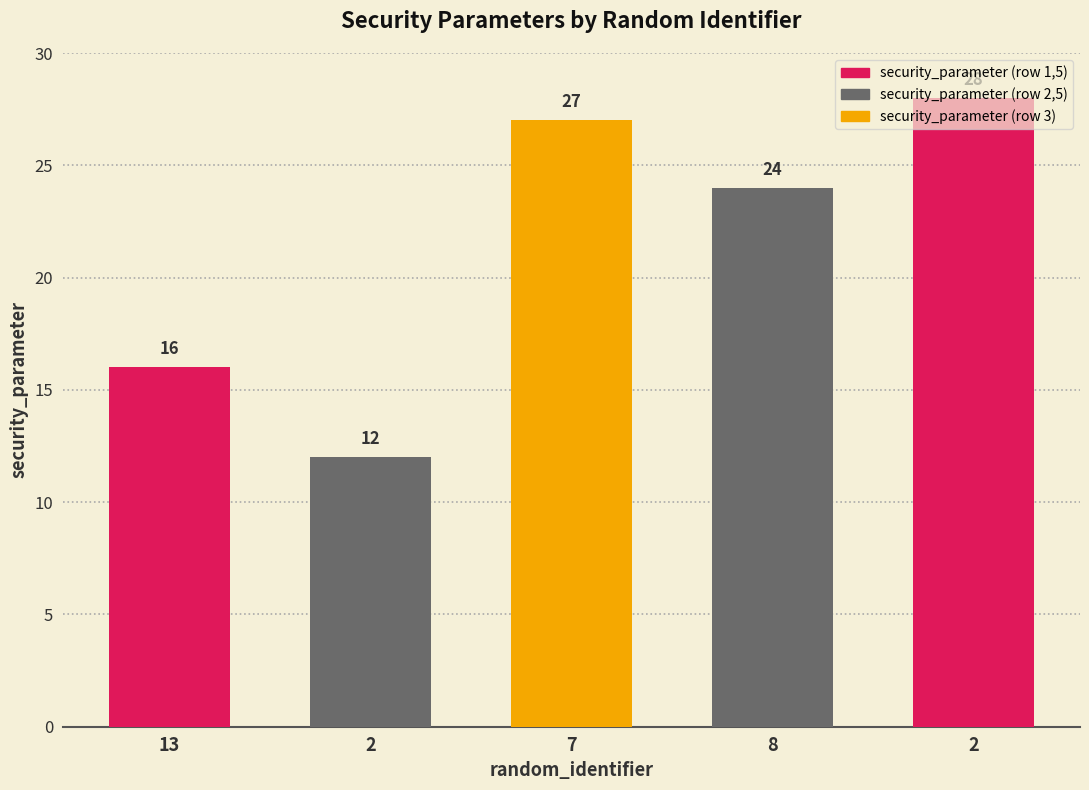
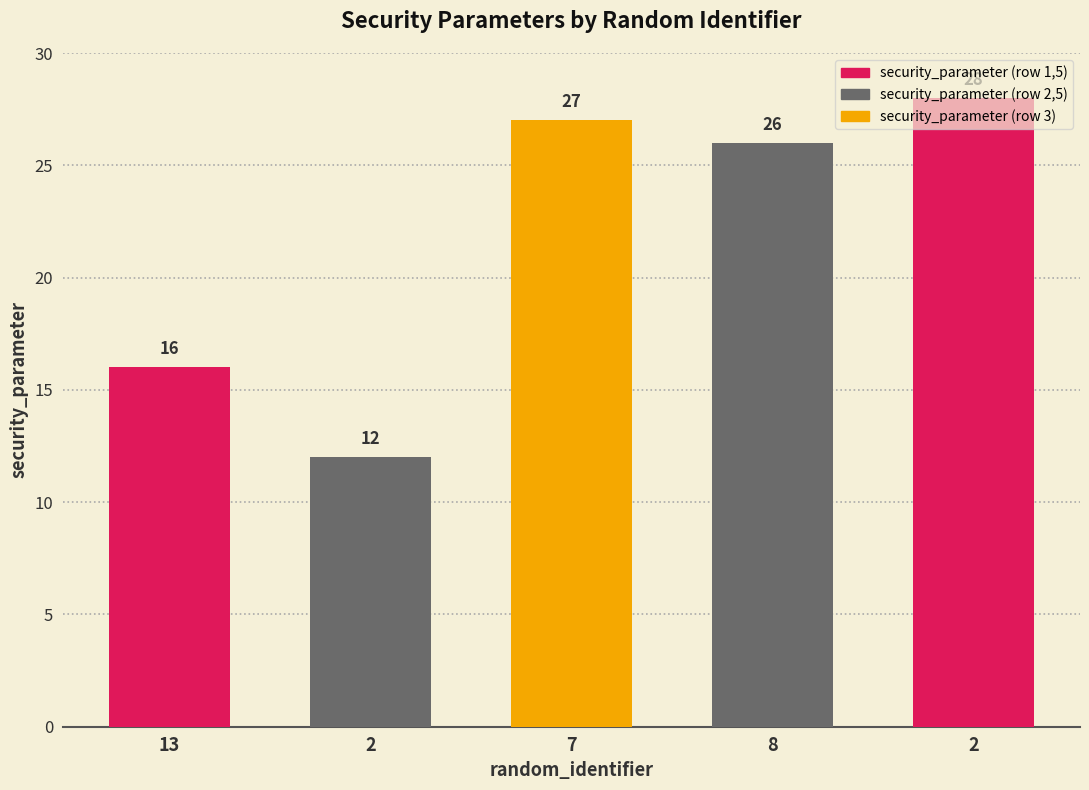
8: 24 -> 26
